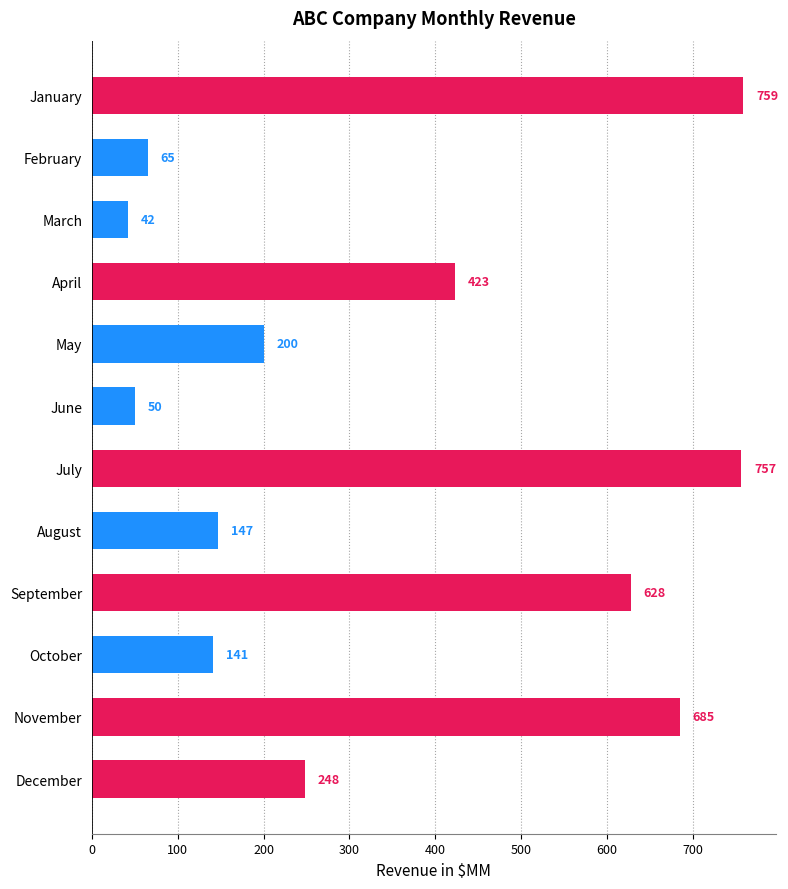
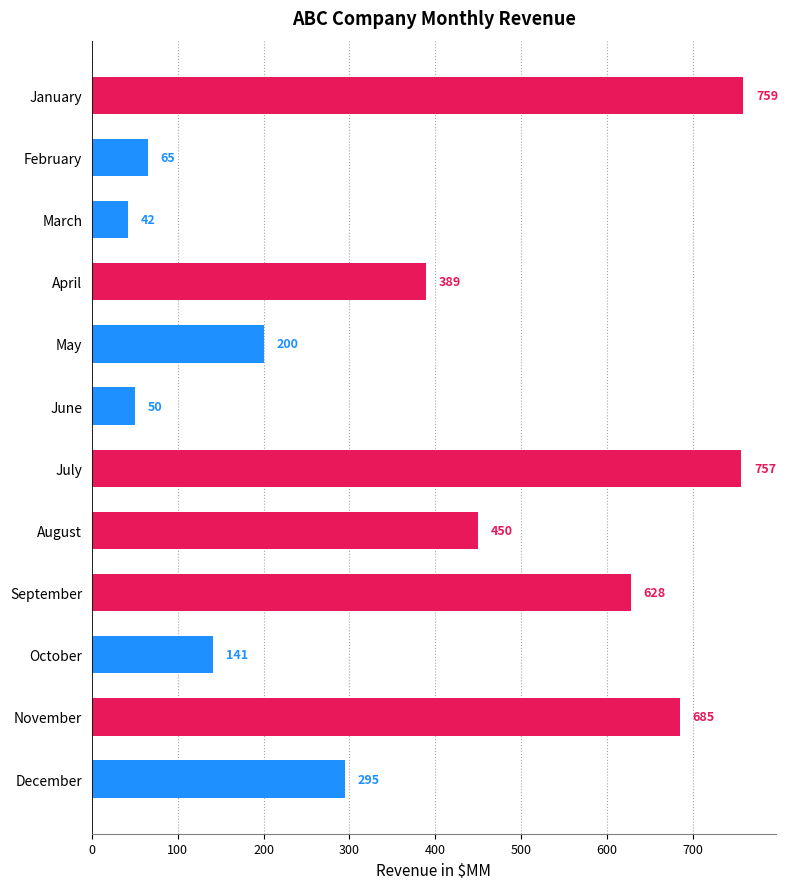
April: 423 -> 389
August: 147 -> 450
December: 248 -> 295
